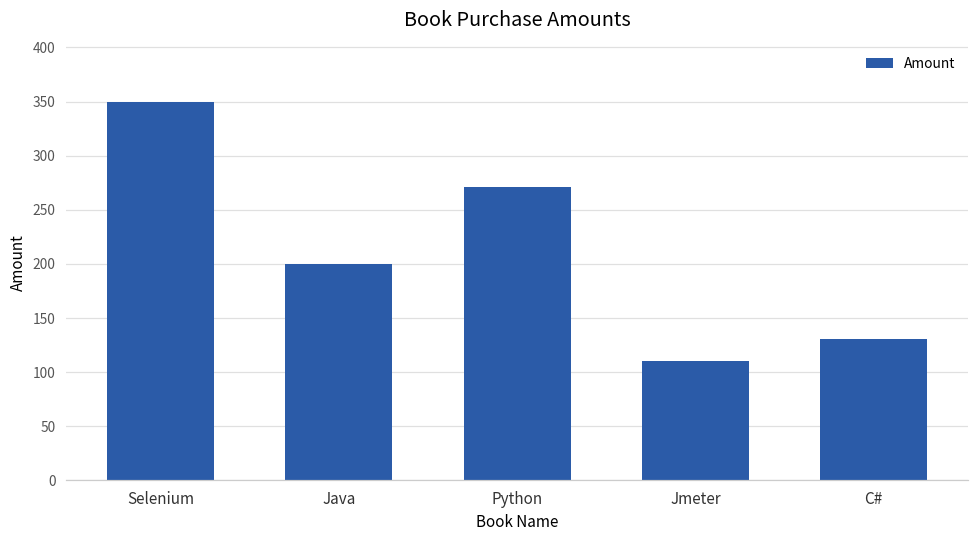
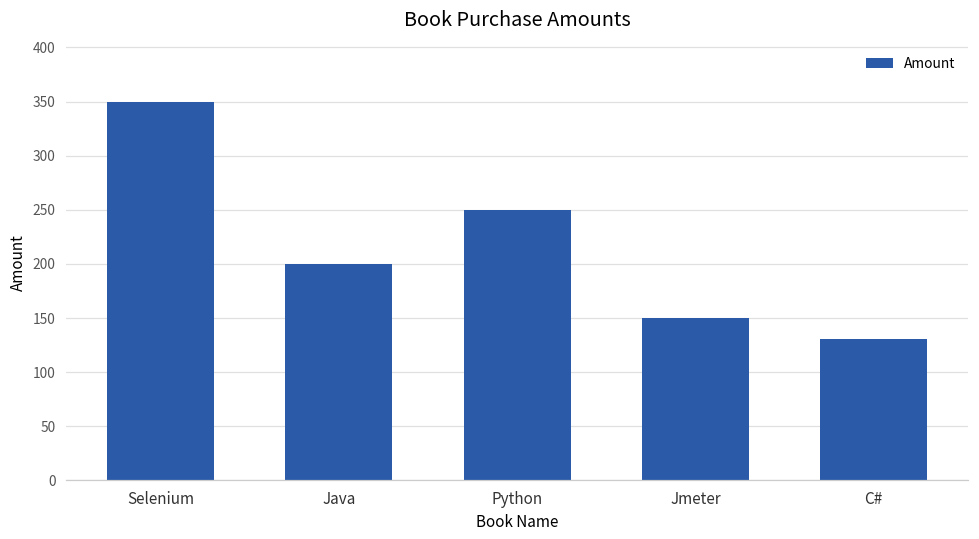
Python: 270 -> 250
Jmeter: 110 -> 150
